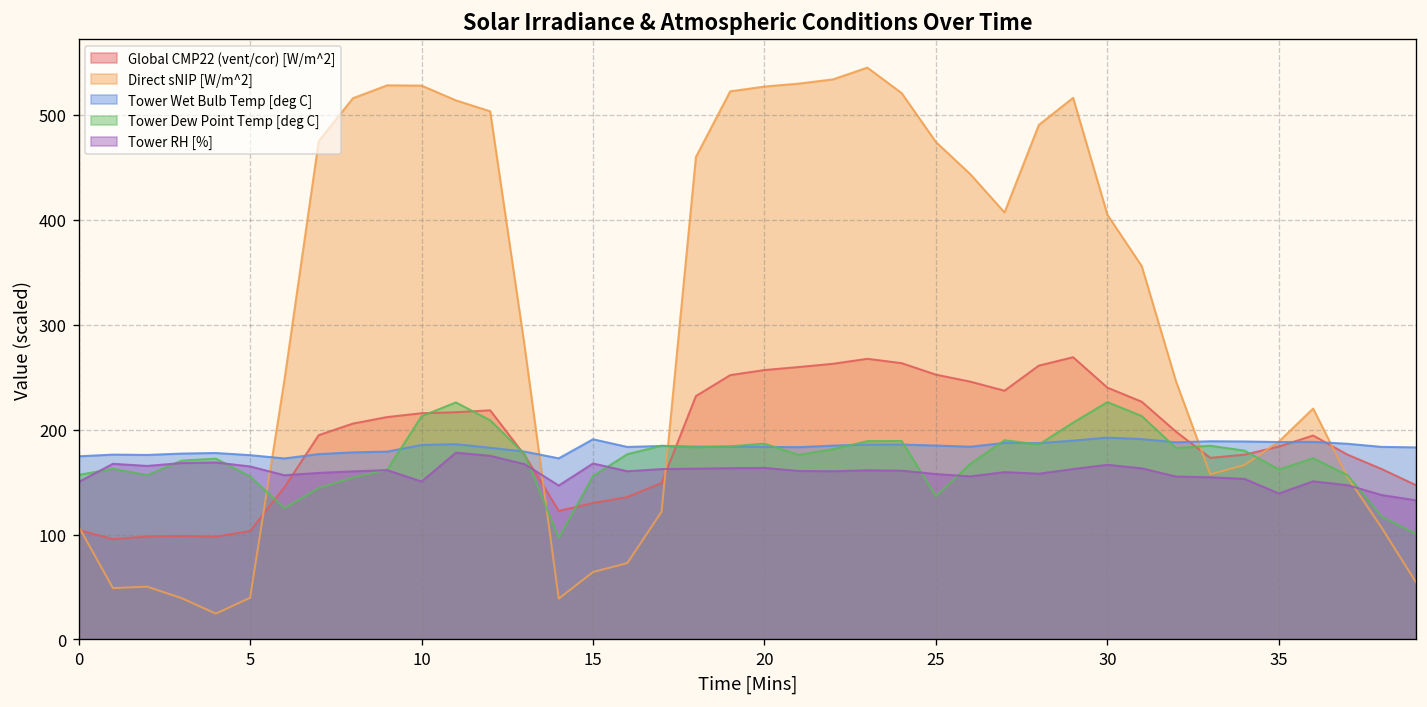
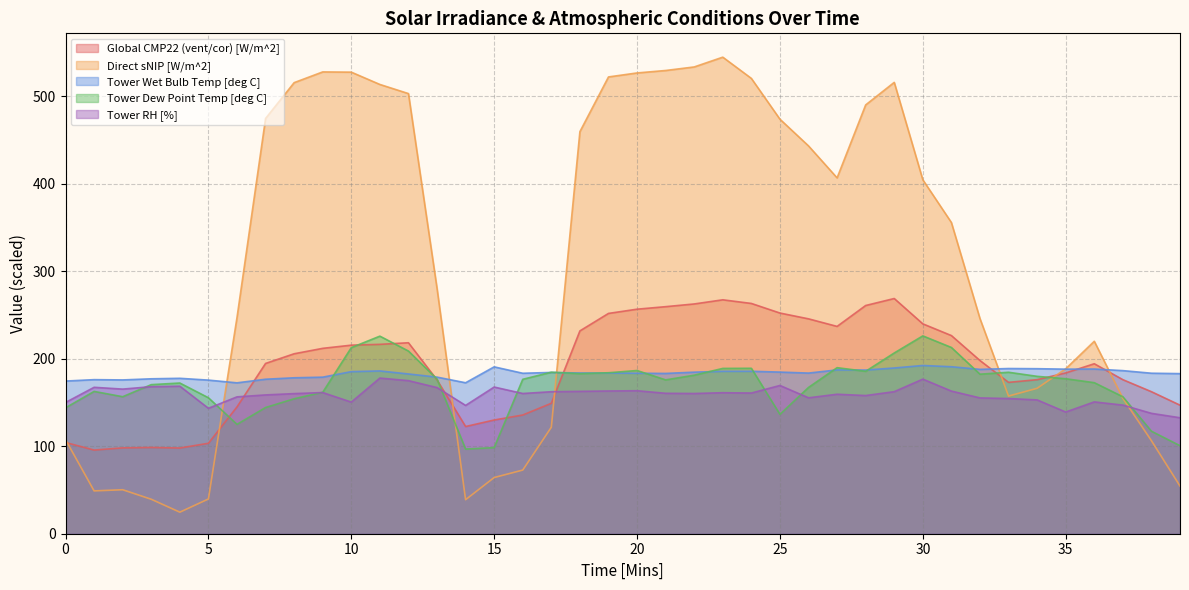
Tower Dew Point Temp [deg C], 0: 160 -> 140
Tower RH [%], 5: 160 -> 140
Tower Dew Point Temp [deg C], 15: 160 -> 100
Tower RH [%], 25: 160 -> 170
Tower RH [%], 30: 170 -> 180
Tower Dew Point Temp [deg C], 35: 160 -> 180
